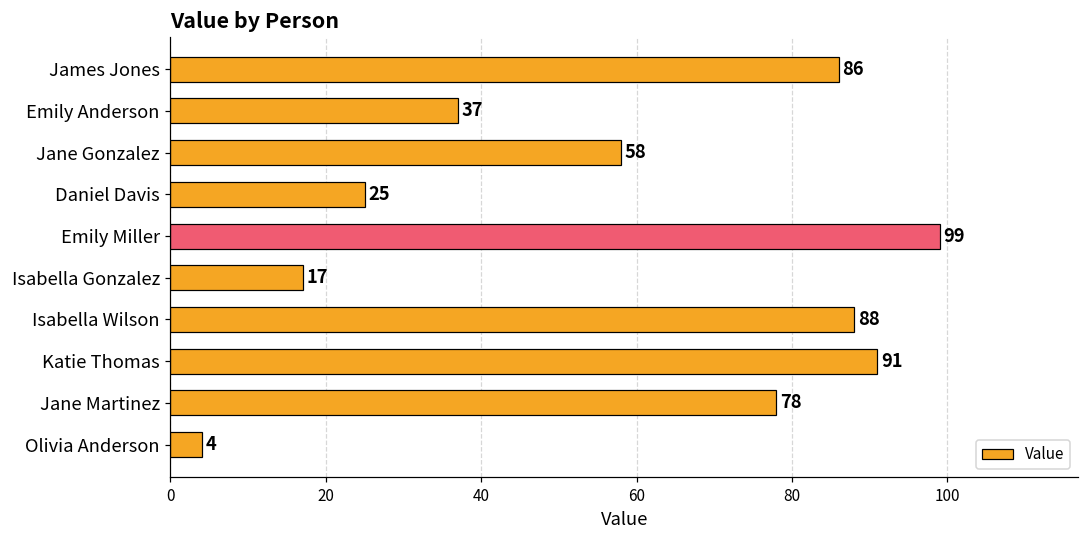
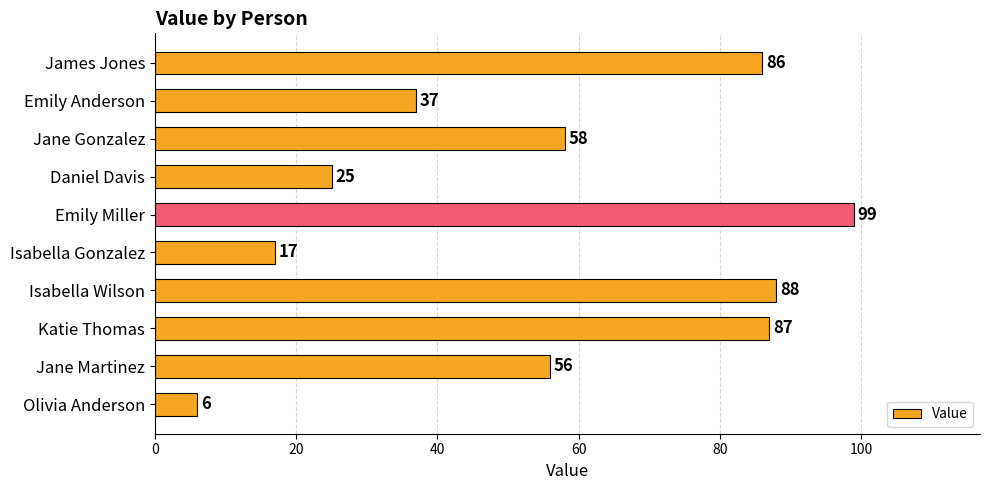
Katie Thomas: 91 -> 87
Jane Martinez: 78 -> 56
Olivia Anderson: 4 -> 6
